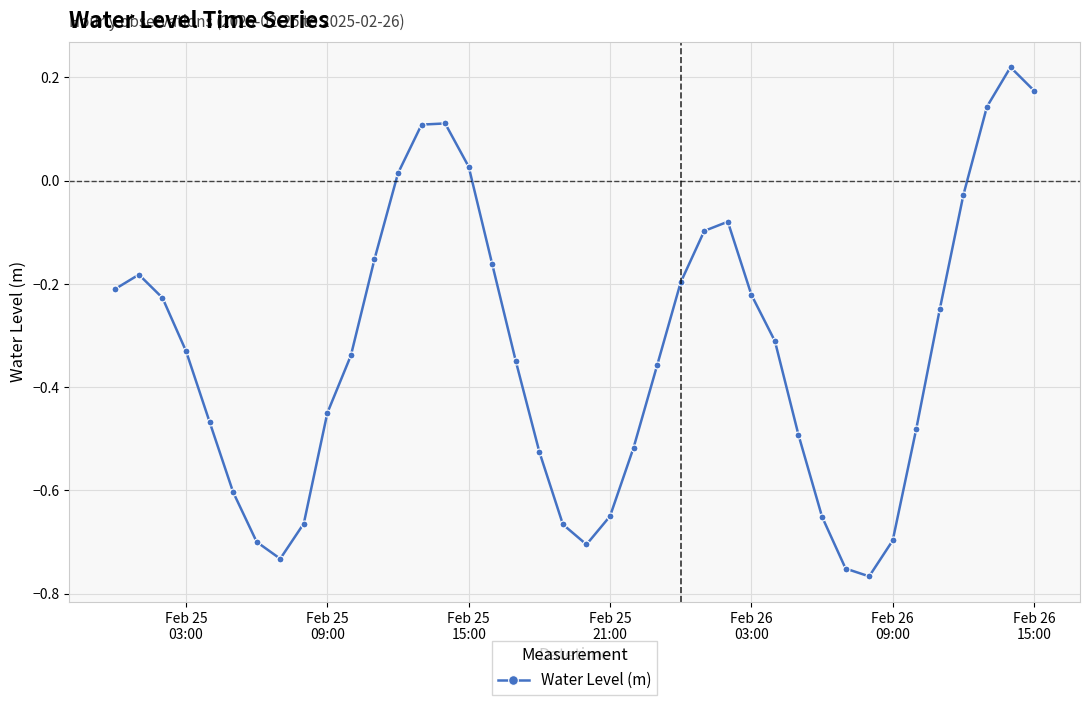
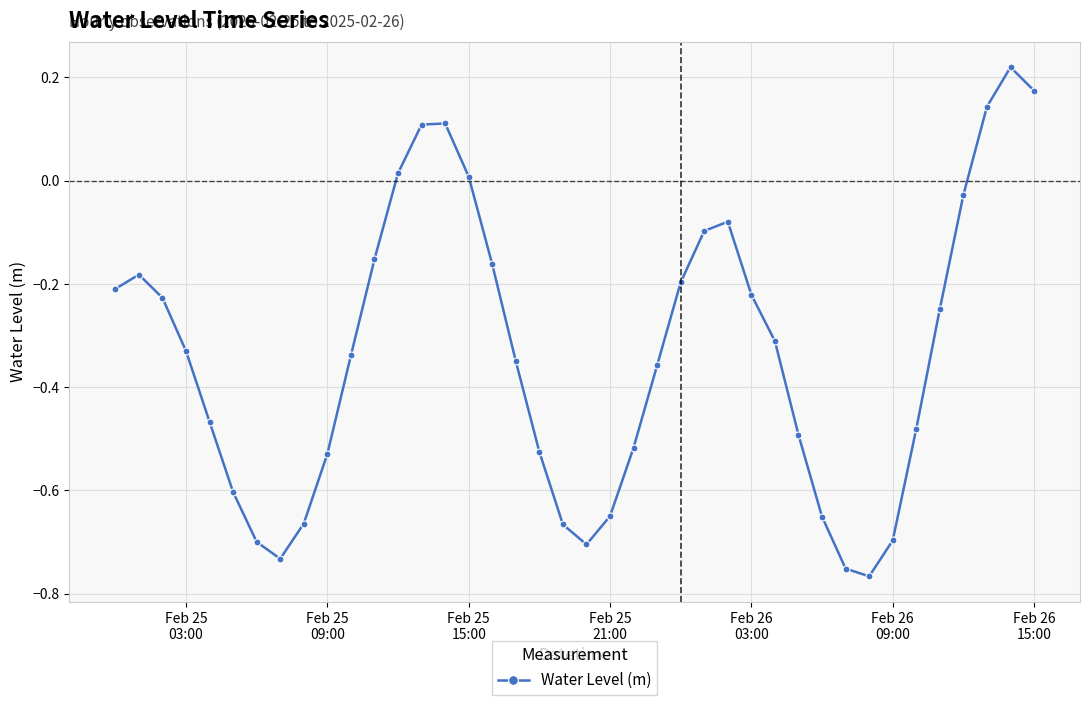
Feb 25 09:00: -0.45 -> -0.53
Feb 25 15:00: 0.03 -> 0.01
